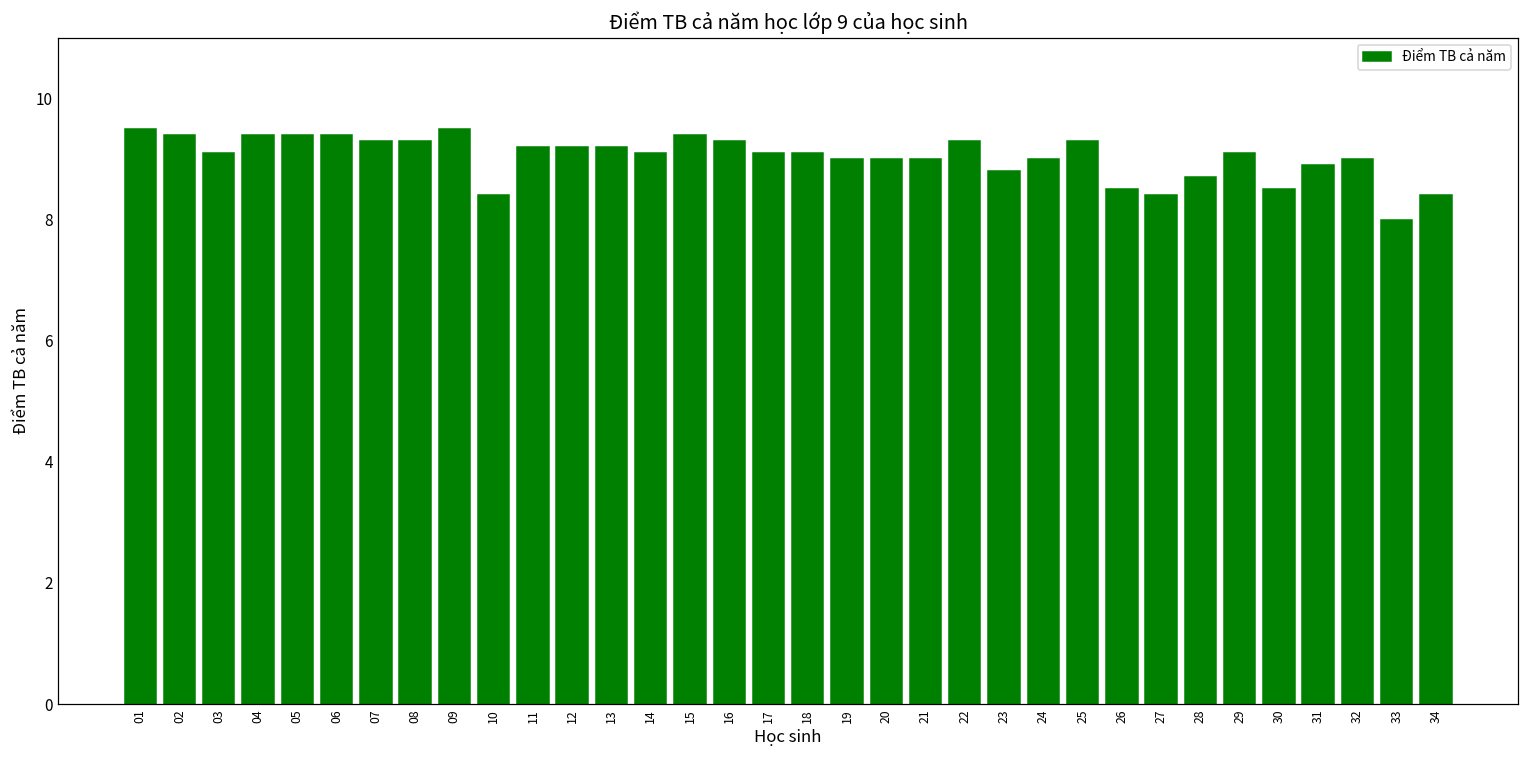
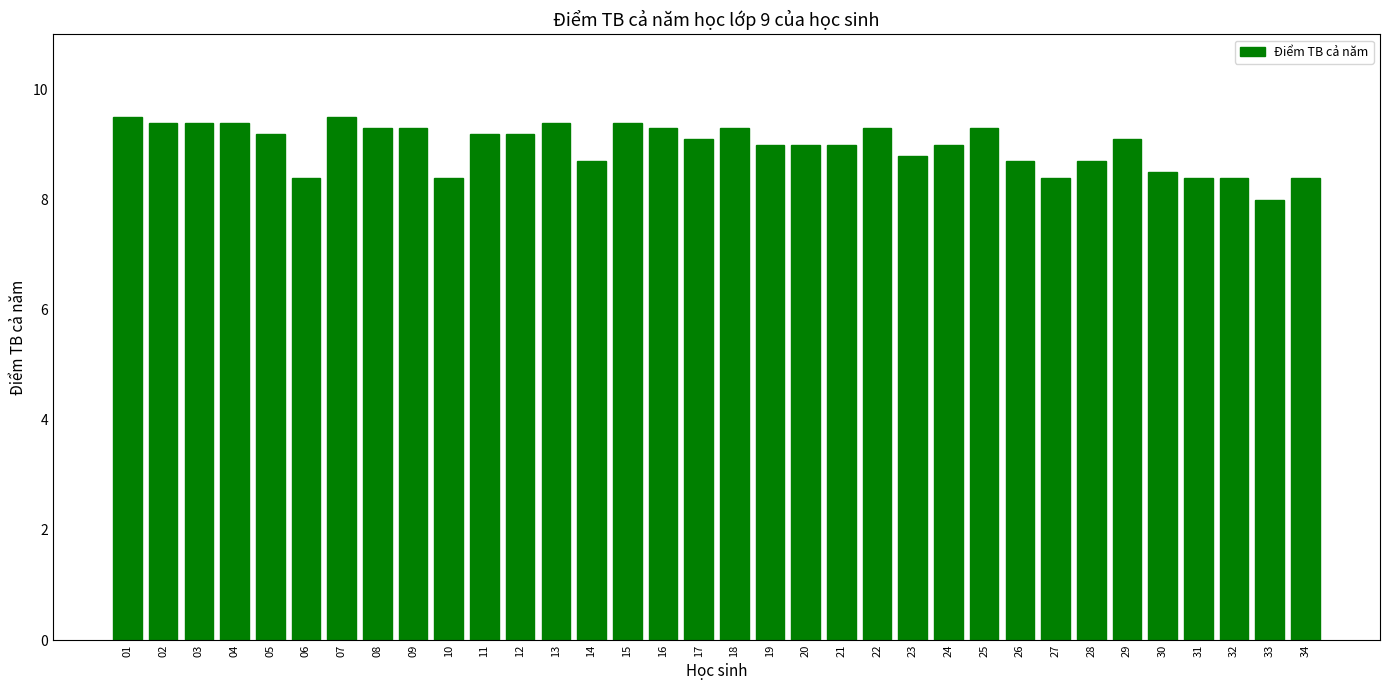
03: 9.1 -> 9.4
05: 9.4 -> 9.2
06: 9.4 -> 8.4
07: 9.3 -> 9.5
09: 9.5 -> 9.3
13: 9.2 -> 9.4
14: 9.1 -> 8.7
18: 9.1 -> 9.3
26: 8.5 -> 8.7
31: 8.9 -> 8.4
32: 9.0 -> 8.4
